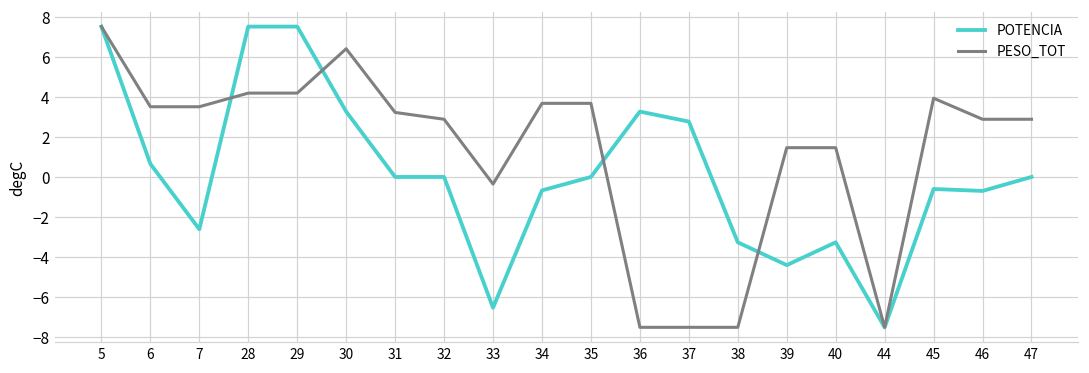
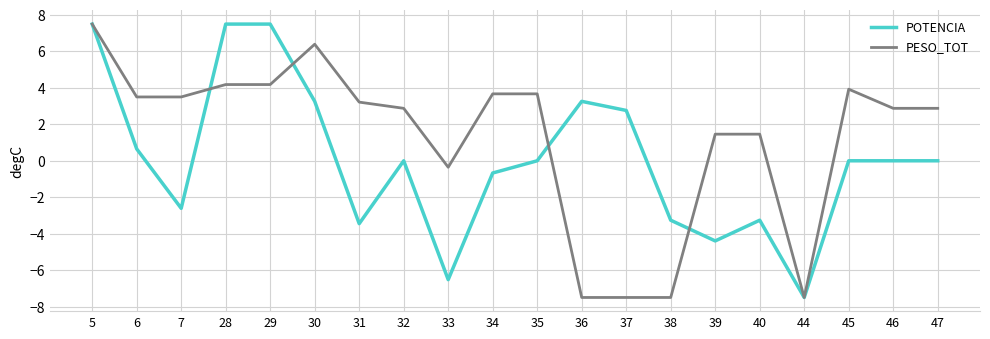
POTENCIA, 31: 0.0 -> -3.5
POTENCIA, 45: -0.6 -> 0.0
POTENCIA, 46: -0.7 -> 0.0
